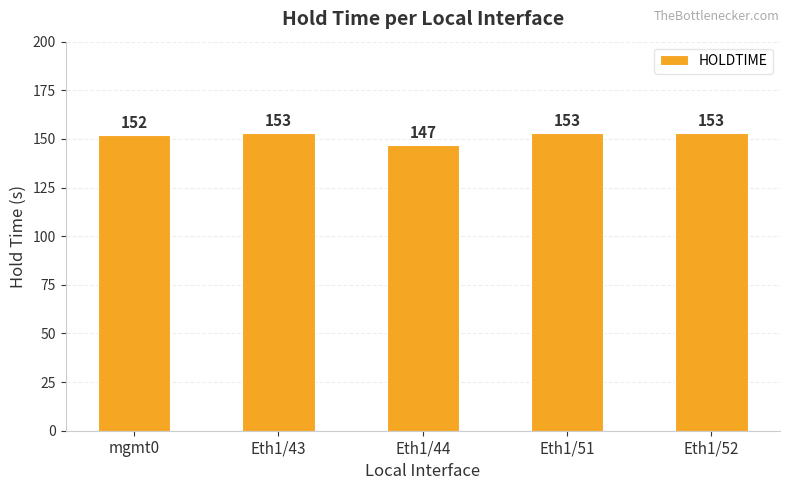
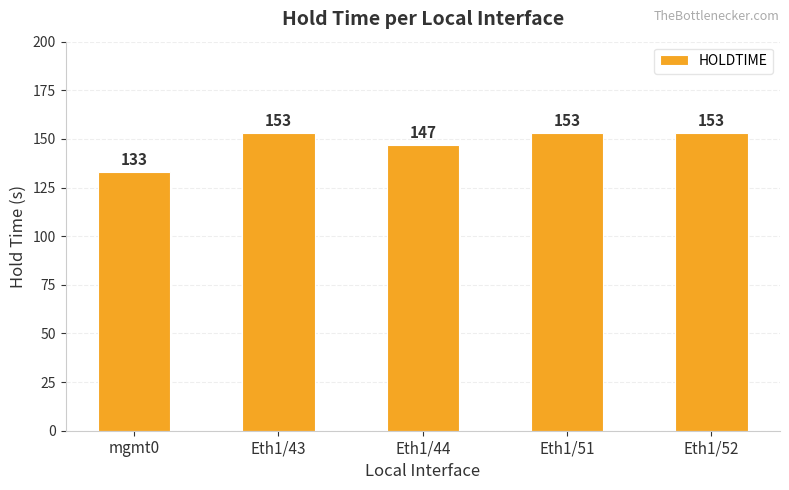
mgmt0: 152 -> 133
